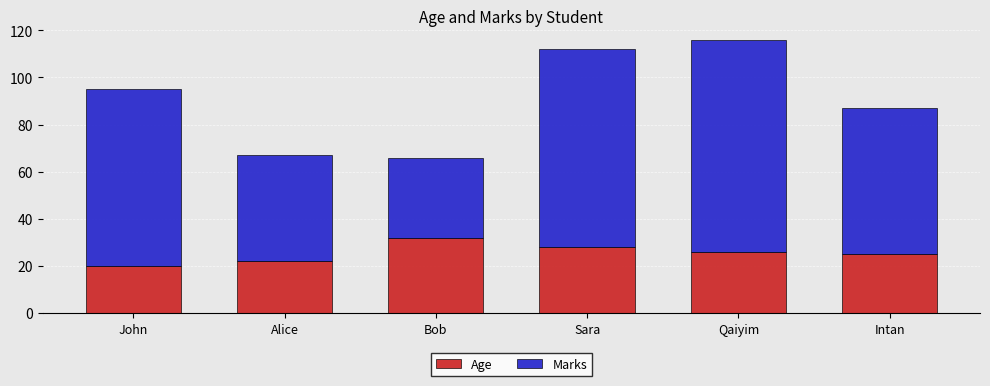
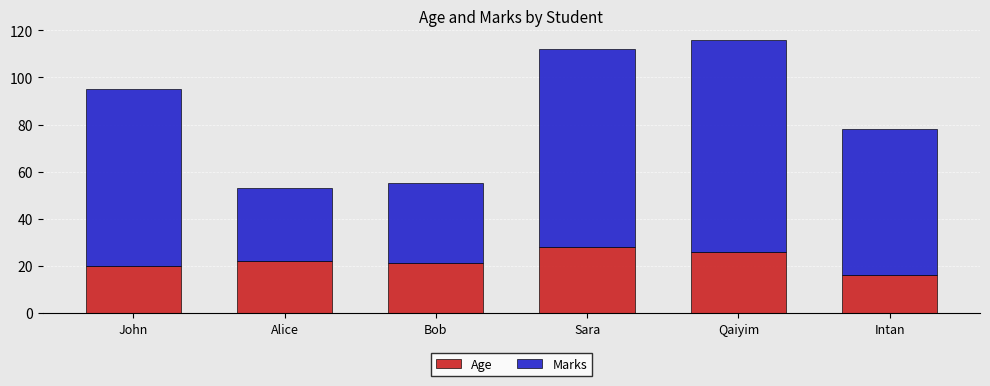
Marks, Alice: 45 -> 31
Age, Bob: 32 -> 21
Age, Intan: 25 -> 16
